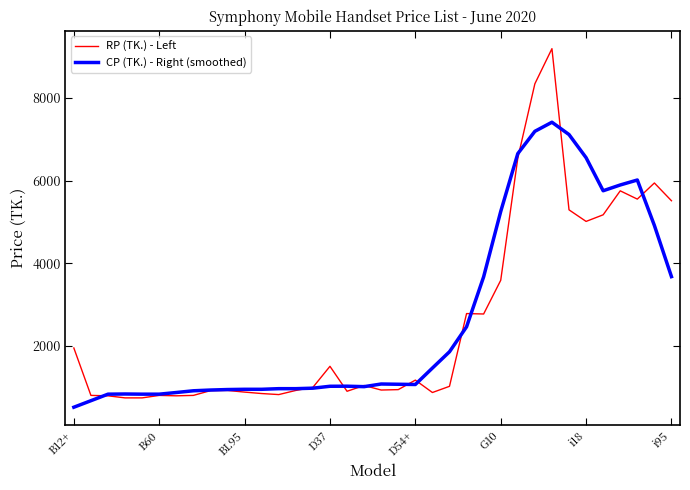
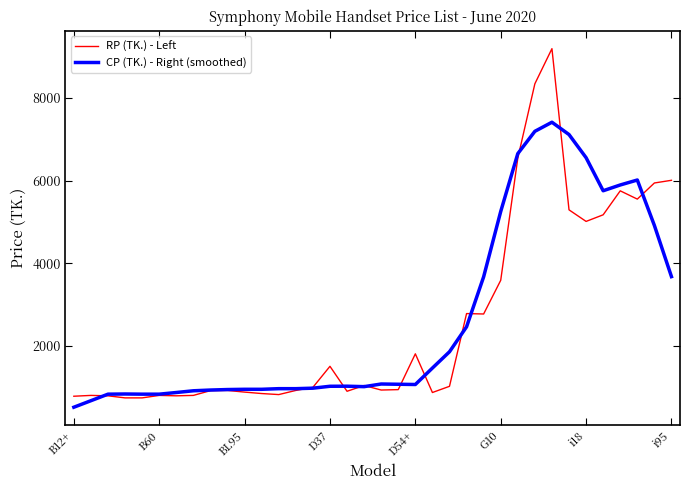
RP (TK.) - Left, B12+: 1900 -> 800
RP (TK.) - Left, D54+: 1200 -> 1800
RP (TK.) - Left, i95: 5500 -> 6000
